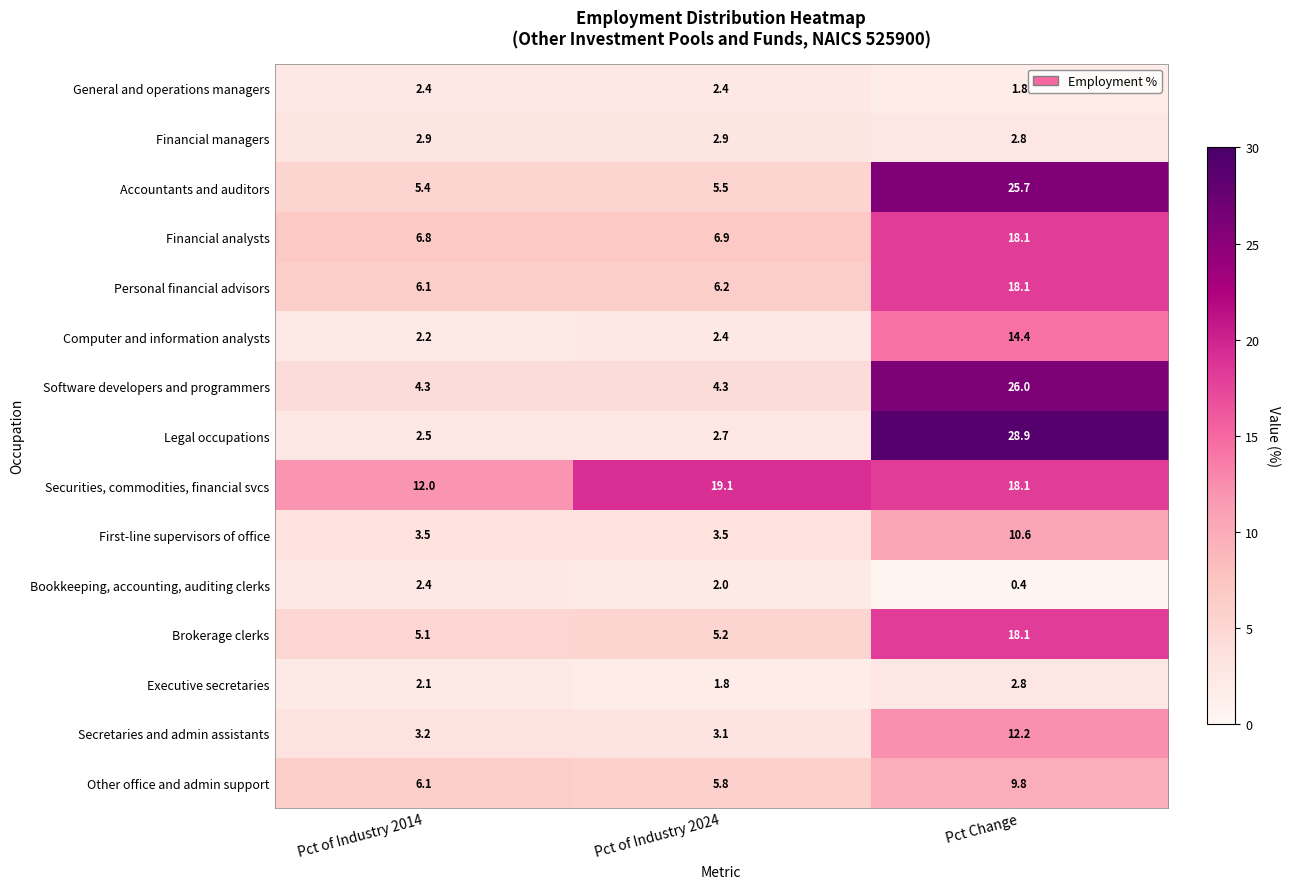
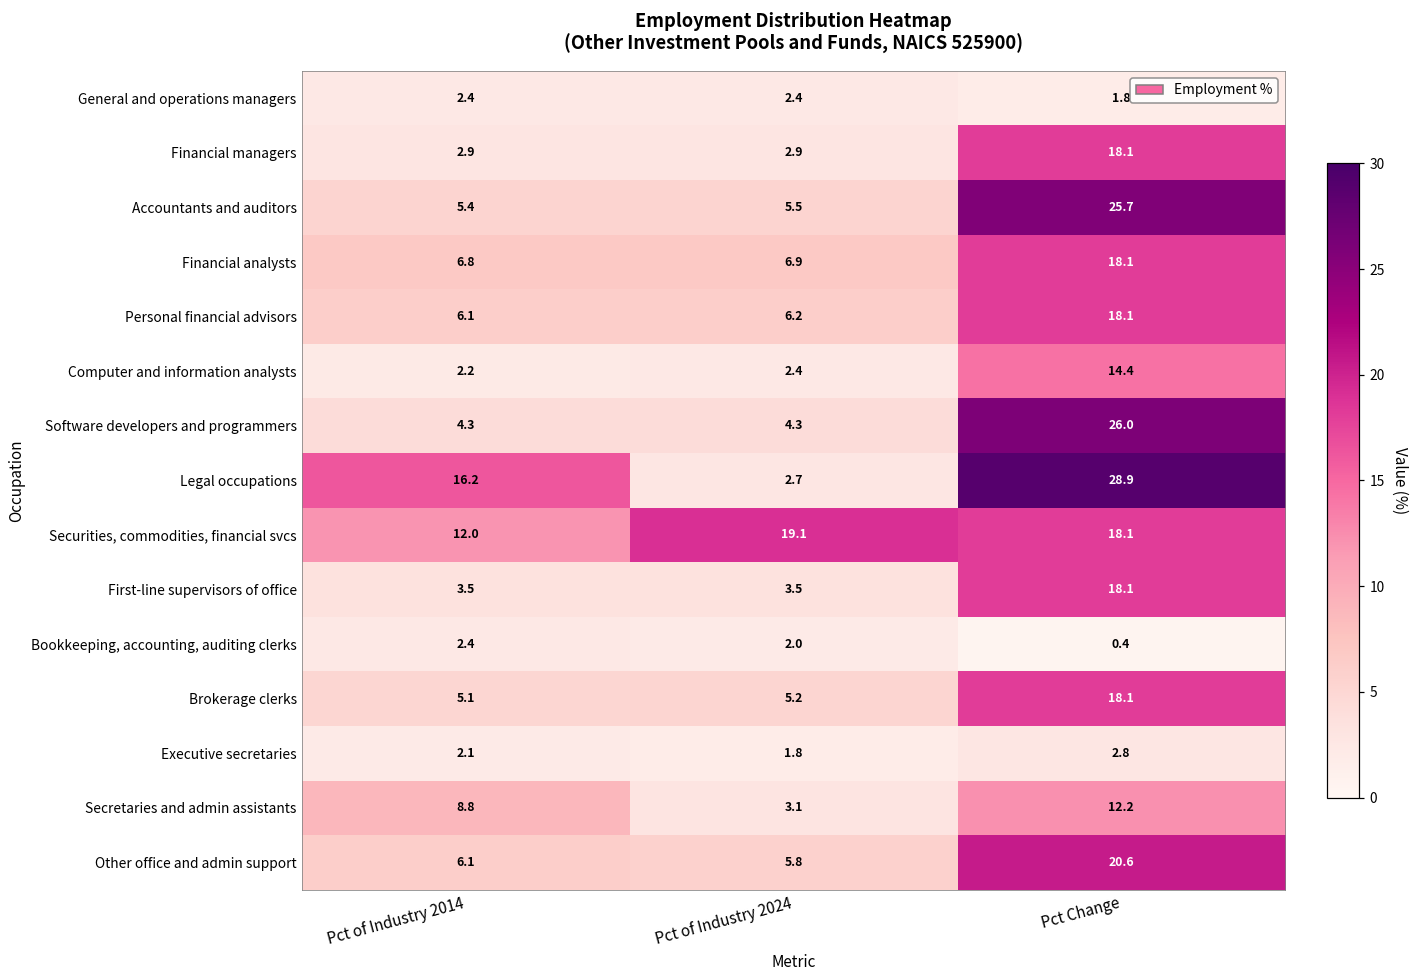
Financial managers, Pct Change: 2.8 -> 18.1
Legal occupations, Pct of Industry 2014: 2.5 -> 16.2
First-line supervisors of office, Pct Change: 10.6 -> 18.1
Secretaries and admin assistants, Pct of Industry 2014: 3.2 -> 8.8
Other office and admin support, Pct Change: 9.8 -> 20.6
